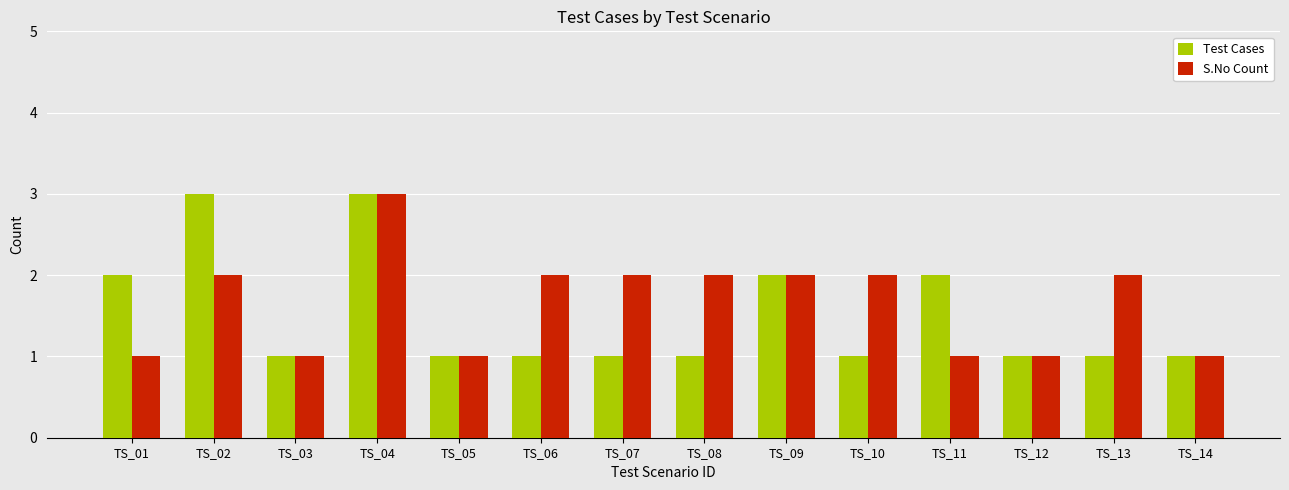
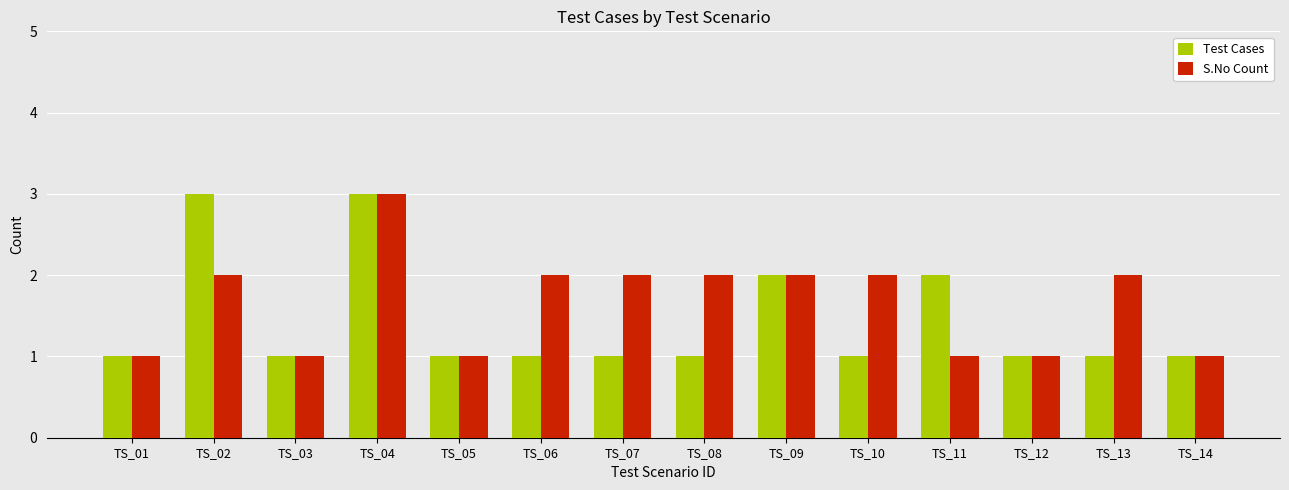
Test Cases, TS_01: 2 -> 1
